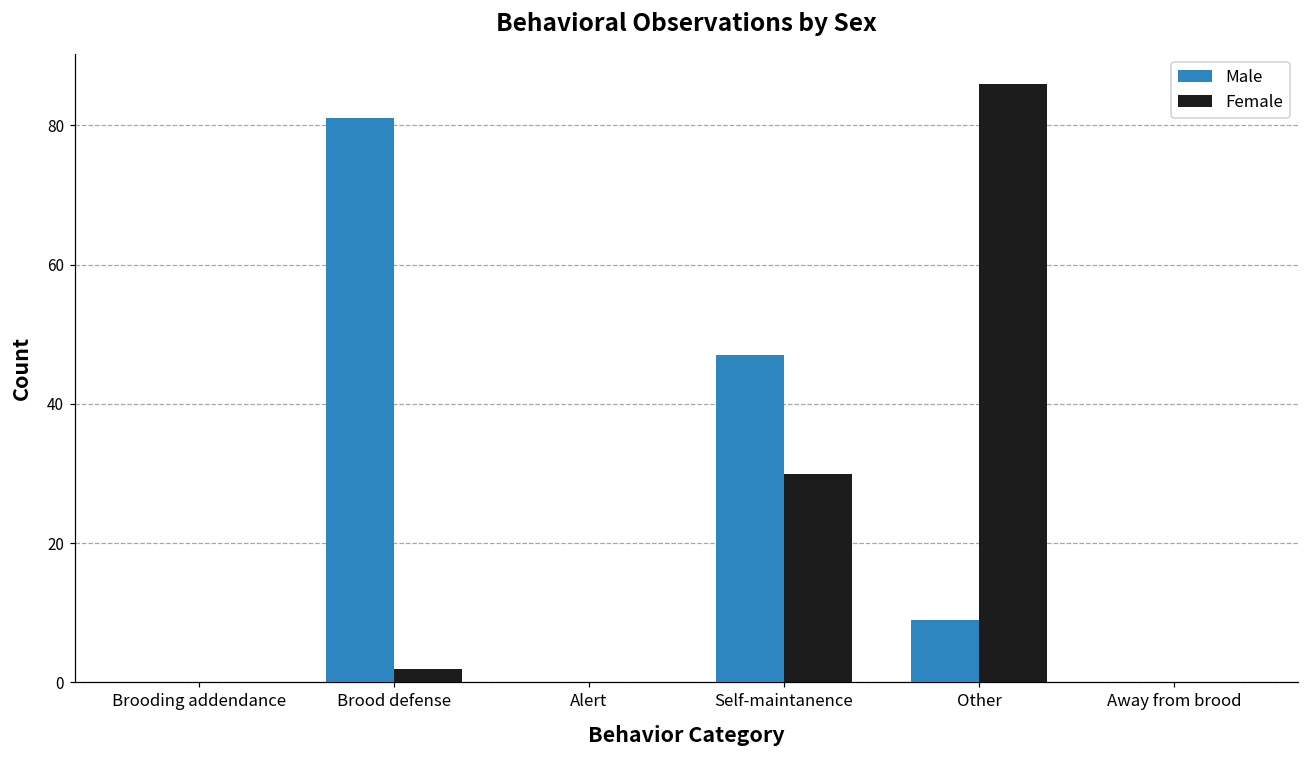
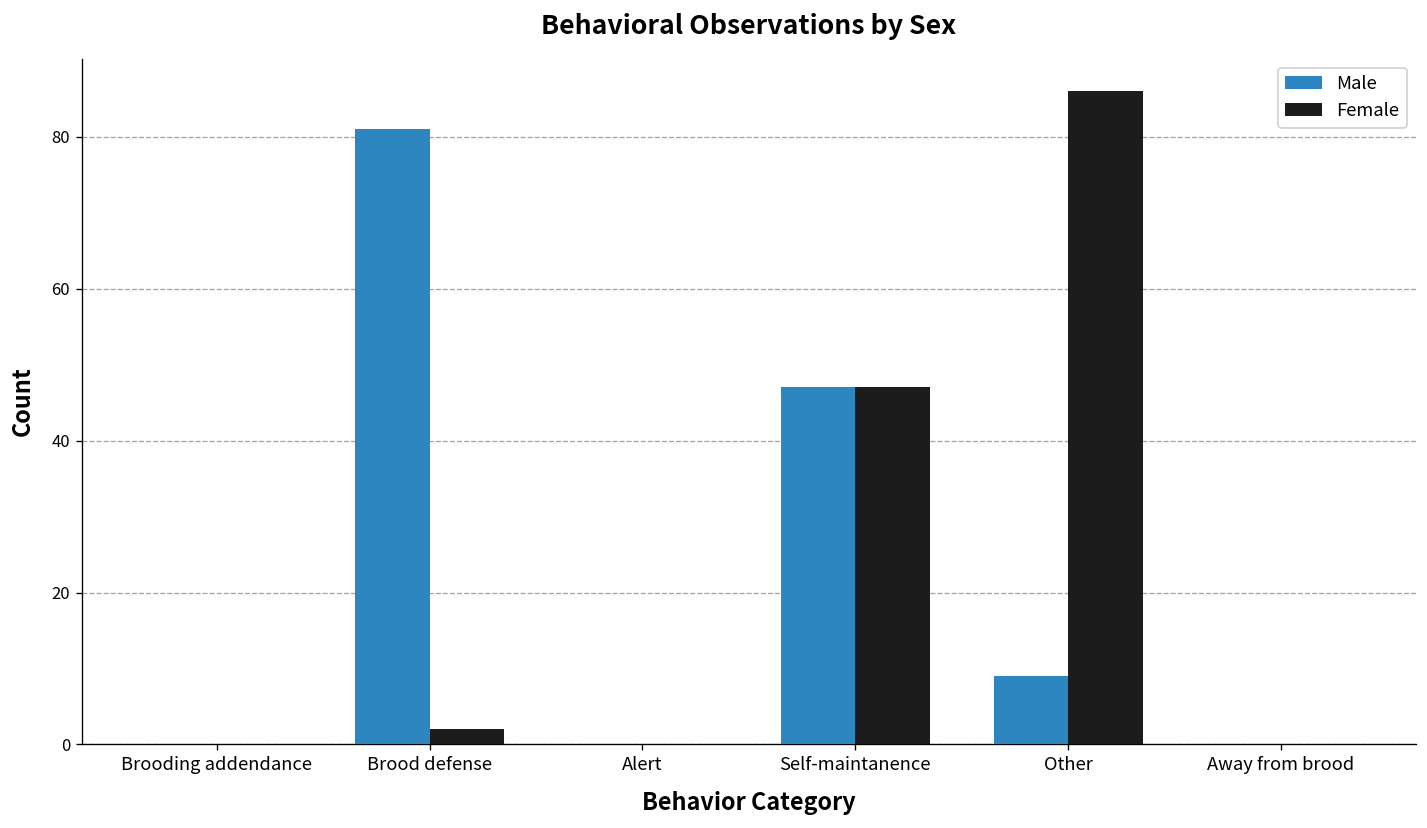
Female, Self-maintanence: 30 -> 47
